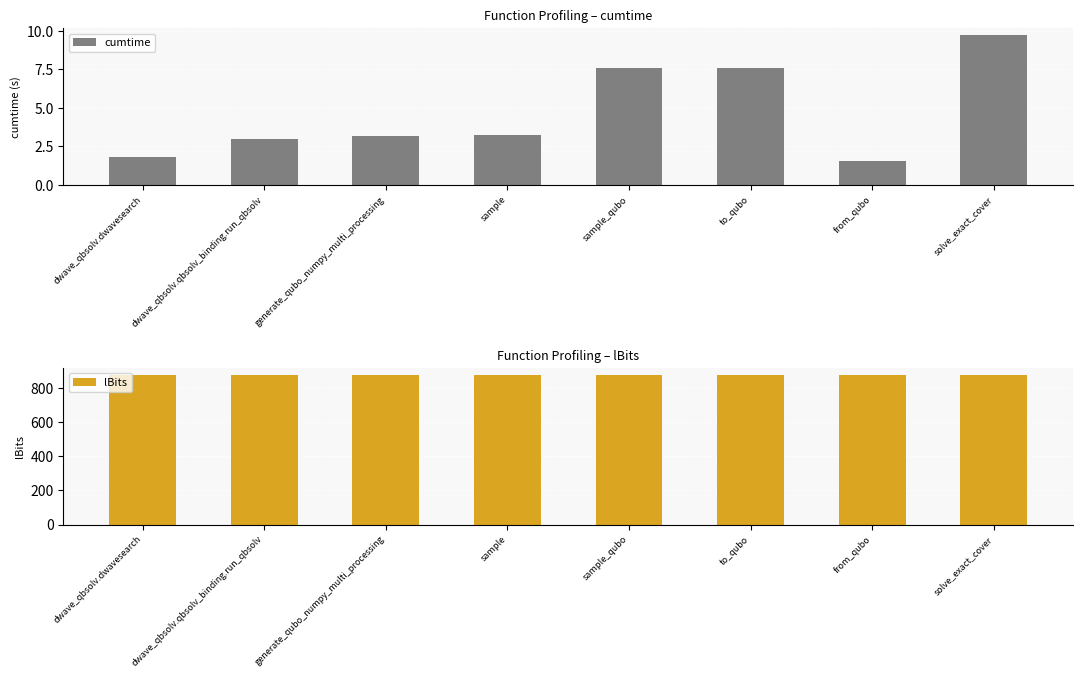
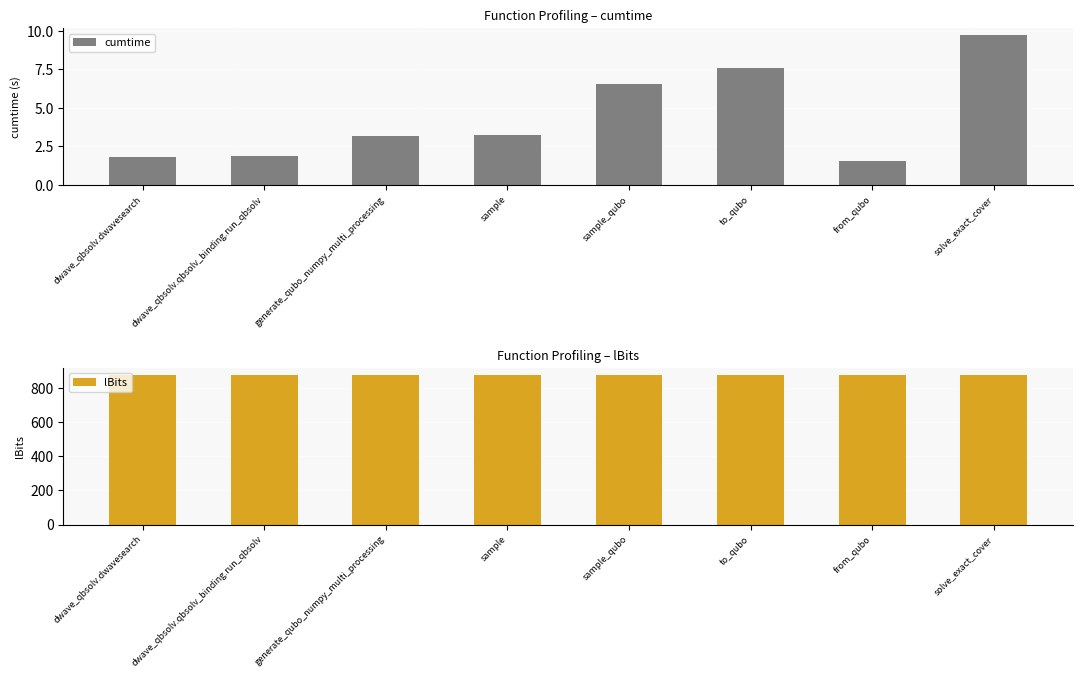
Function Profiling – cumtime, dwave_qbsolv.qbsolv_binding.run_qbsolv: 3.0 -> 1.9
Function Profiling – cumtime, sample_qubo: 7.6 -> 6.5
